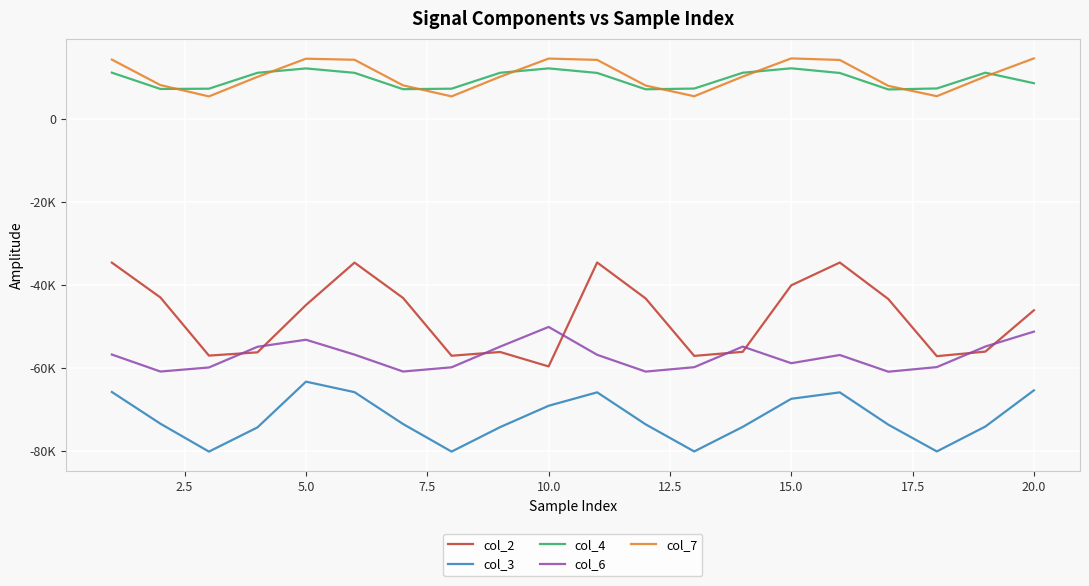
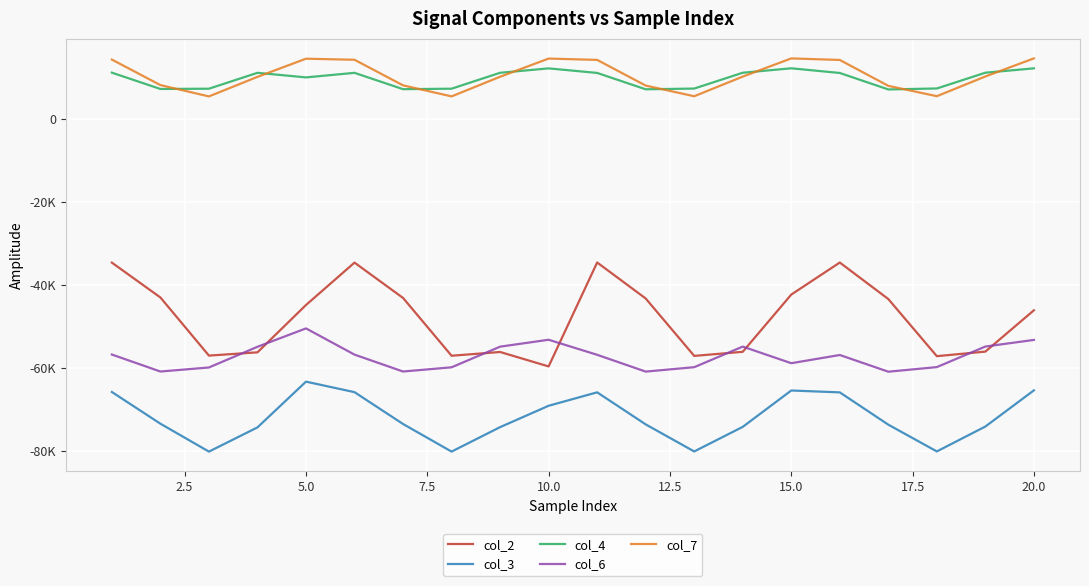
col_4, 5.0: 12000 -> 10000
col_6, 5.0: -53000 -> -51000
col_6, 10.0: -50000 -> -53000
col_2, 15.0: -40000 -> -42000
col_3, 15.0: -68000 -> -66000
col_4, 20.0: 9000 -> 12000
col_6, 20.0: -51000 -> -53000
